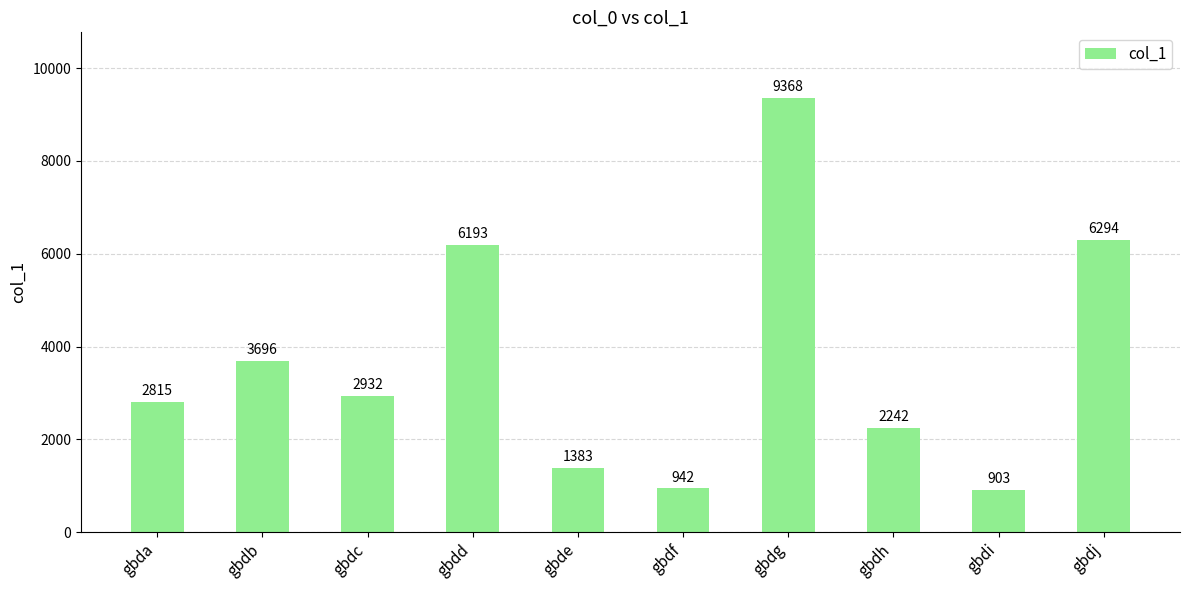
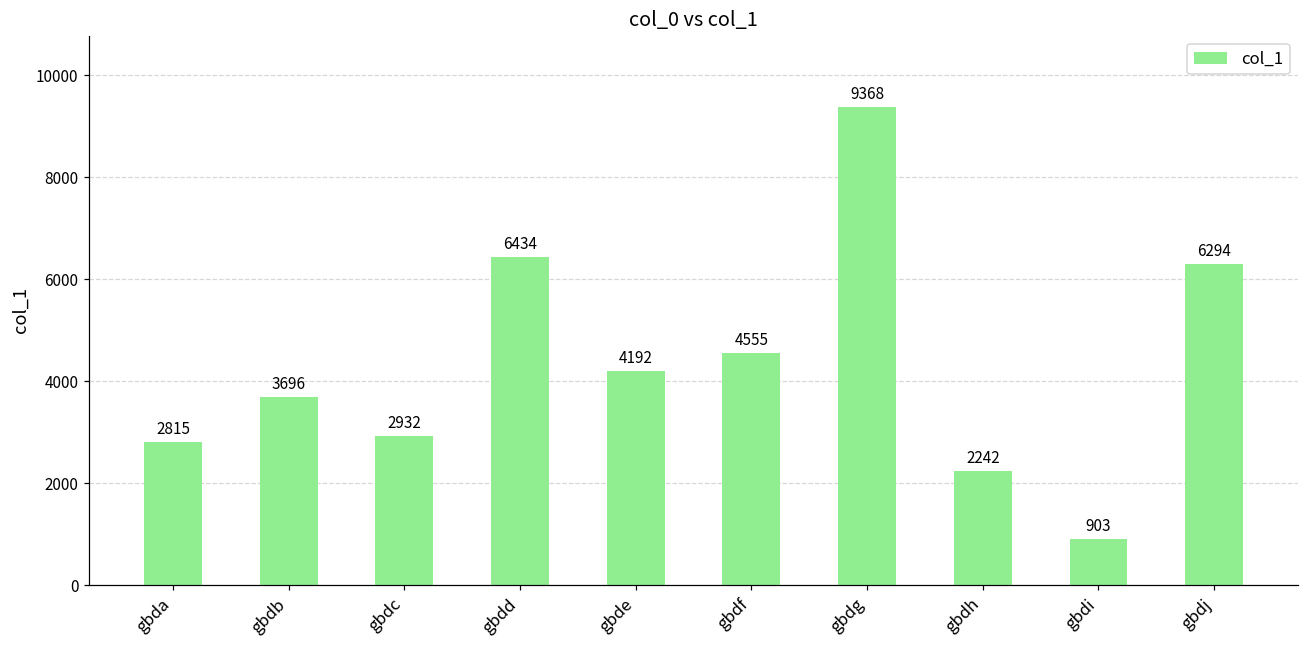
gbdd: 6193 -> 6434
gbde: 1383 -> 4192
gbdf: 942 -> 4555
